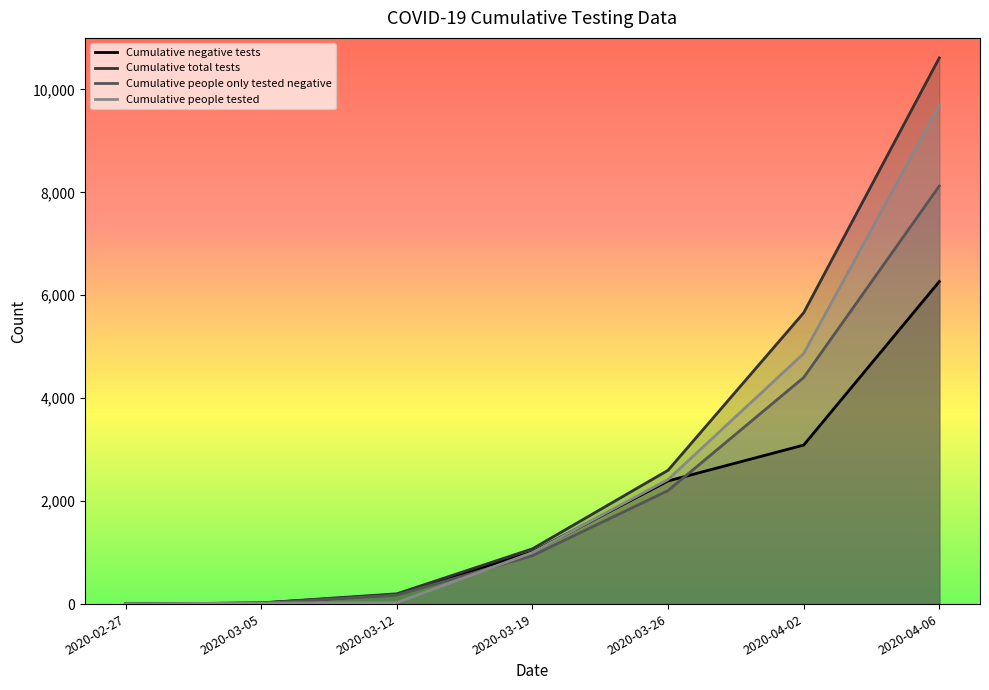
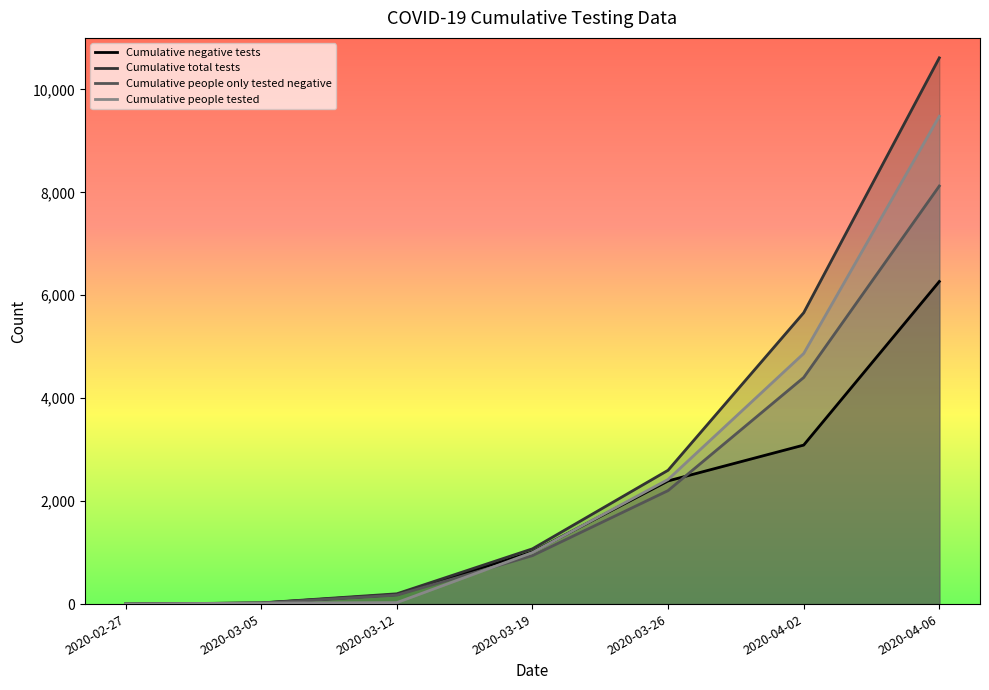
Cumulative people tested, 2020-04-06: 9,700 -> 9,500
